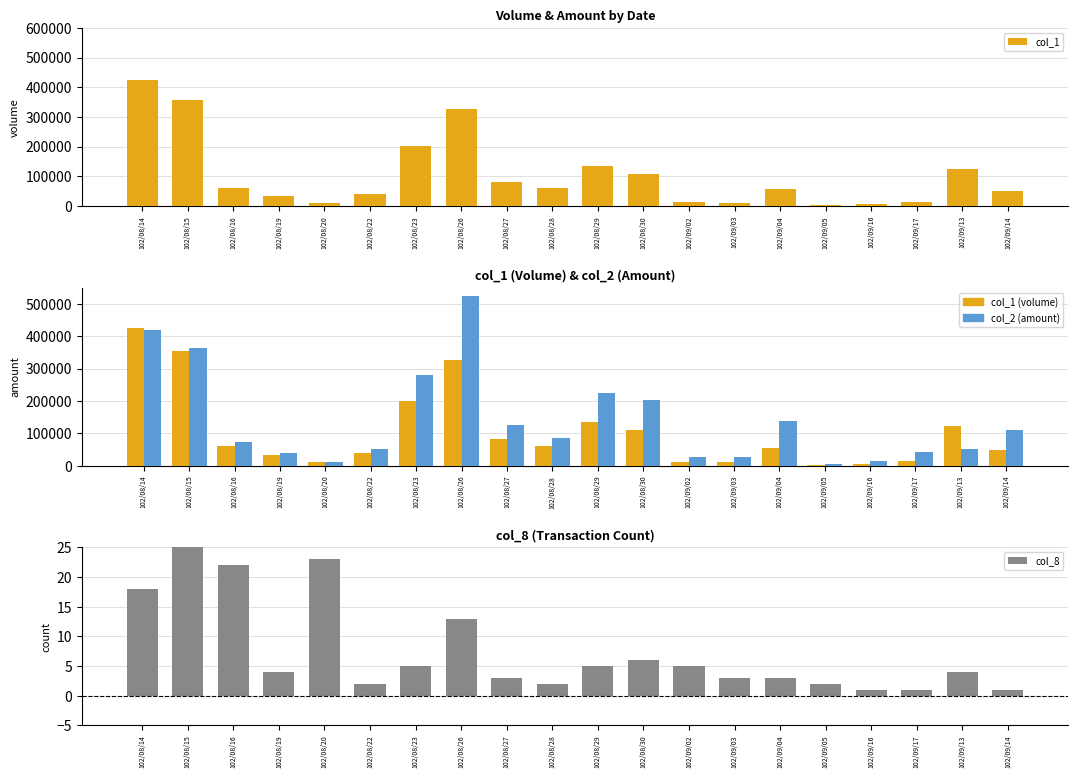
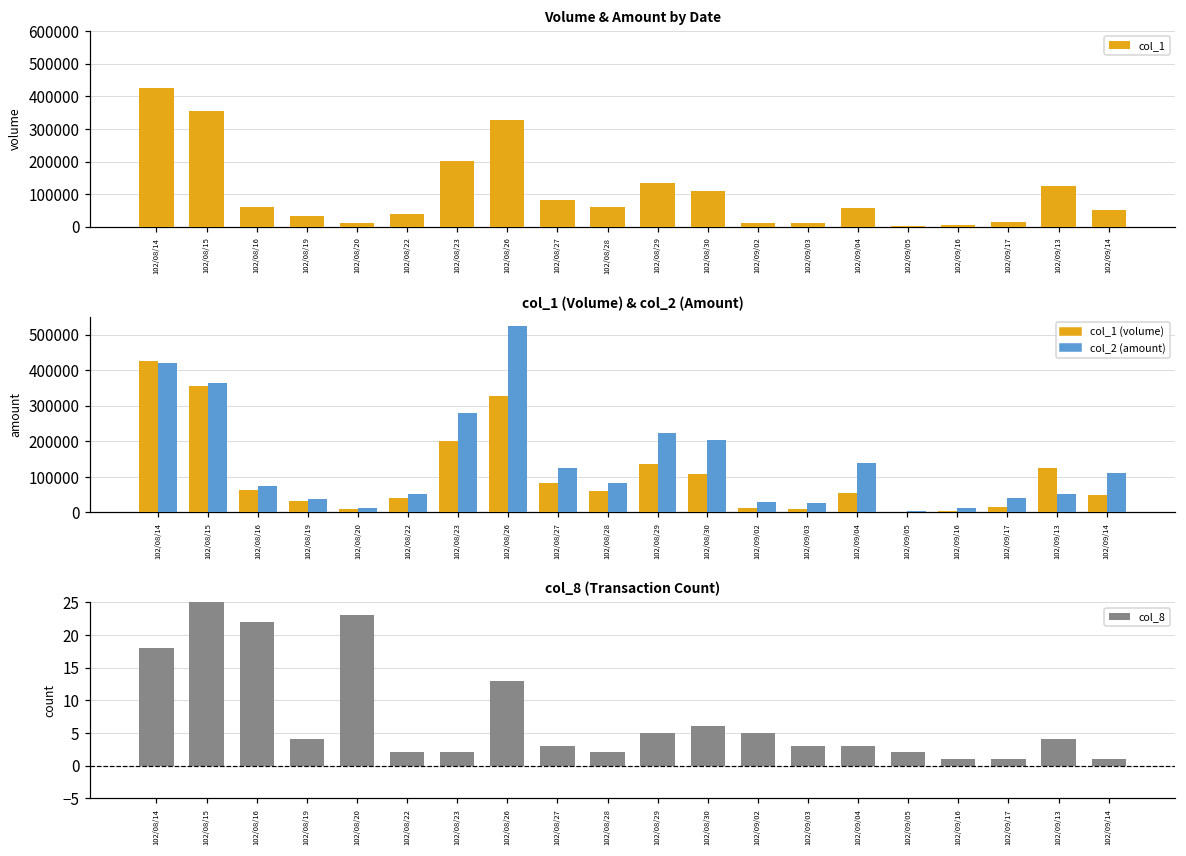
col_8 (Transaction Count), 102/08/23: 5 -> 2
